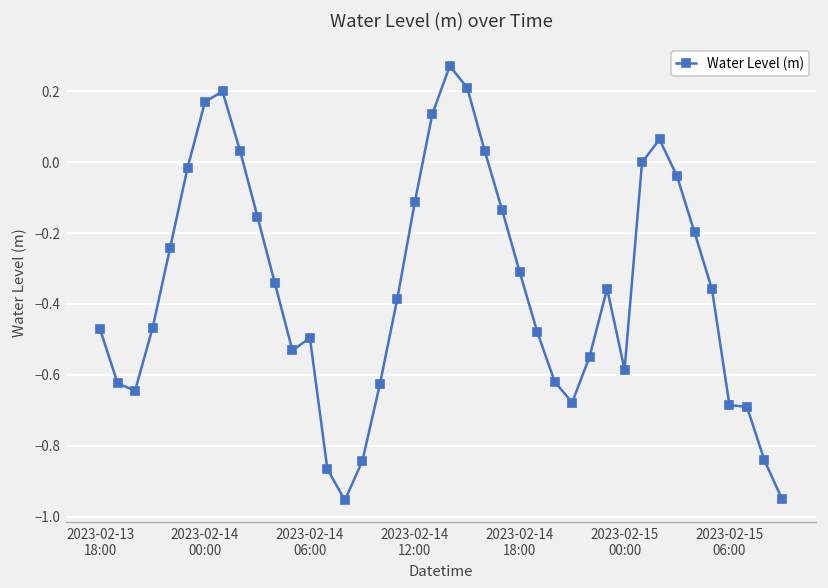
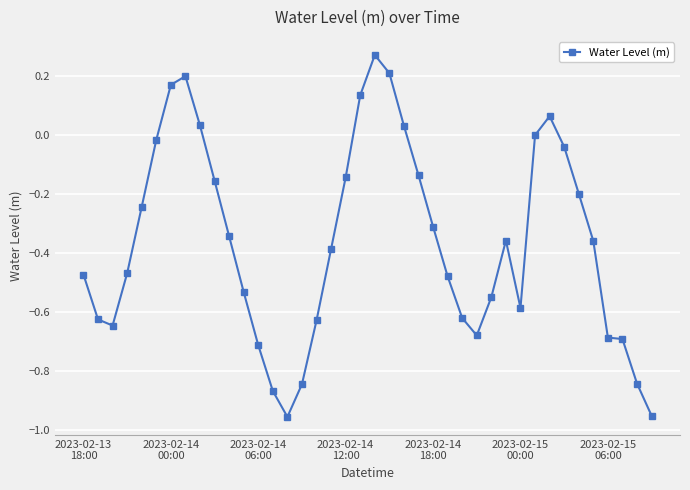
2023-02-14 06:00: -0.50 -> -0.71
2023-02-14 12:00: -0.11 -> -0.14
